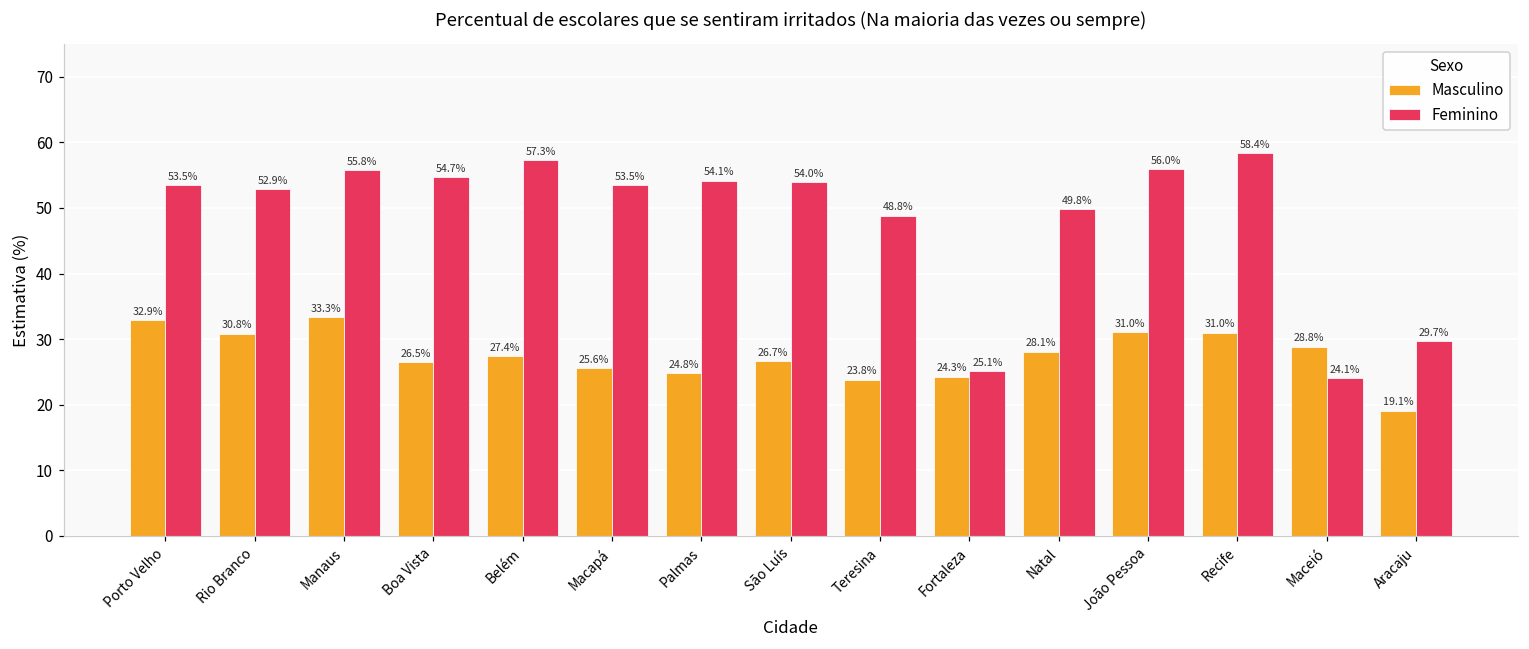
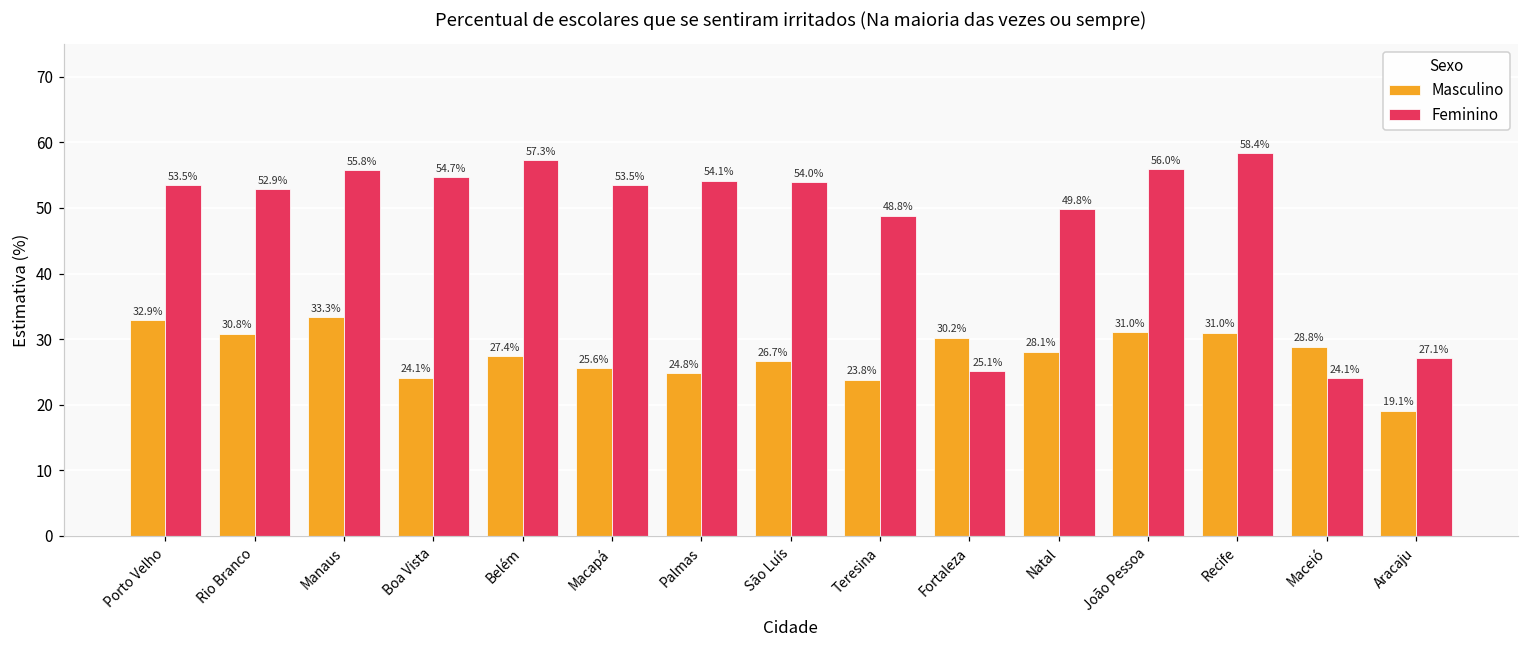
Masculino, Boa Vista: 26.5% -> 24.1%
Masculino, Fortaleza: 24.3% -> 30.2%
Feminino, Aracaju: 29.7% -> 27.1%
